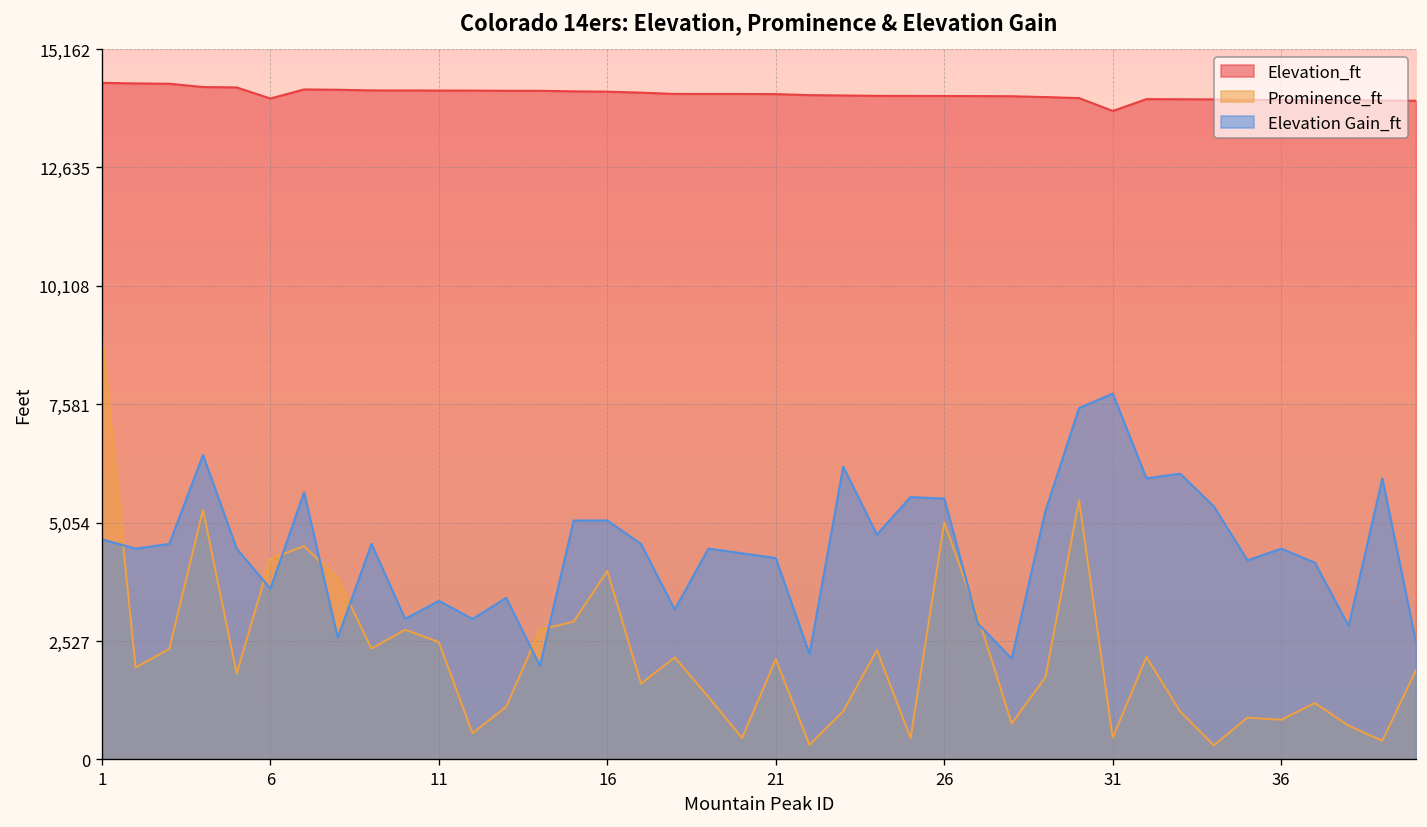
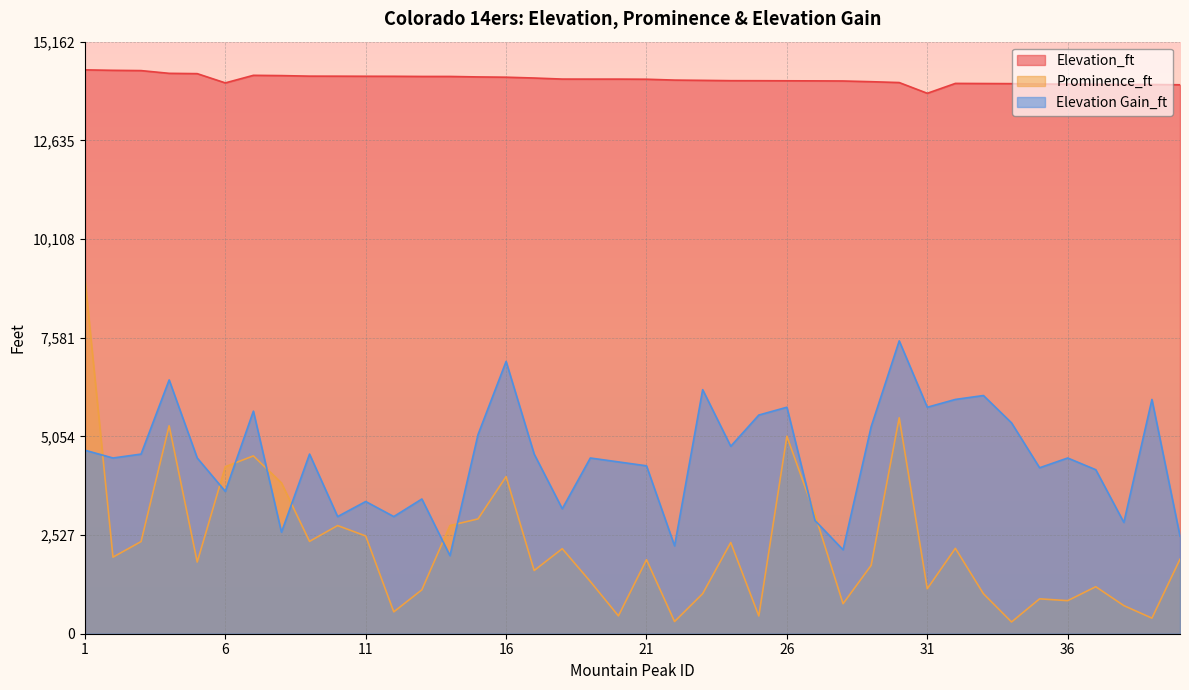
Elevation Gain_ft, 16: 5,100 -> 7,000
Prominence_ft, 21: 2,100 -> 1,900
Elevation Gain_ft, 26: 5,600 -> 5,800
Prominence_ft, 31: 500 -> 1,200
Elevation Gain_ft, 31: 7,800 -> 5,800
